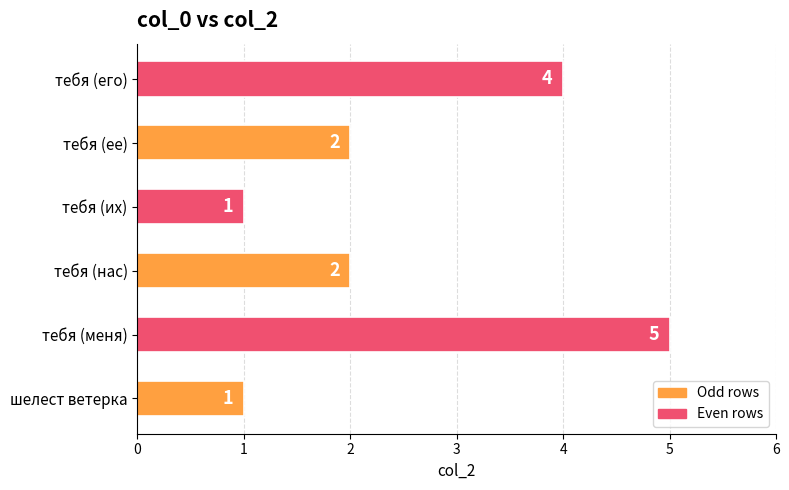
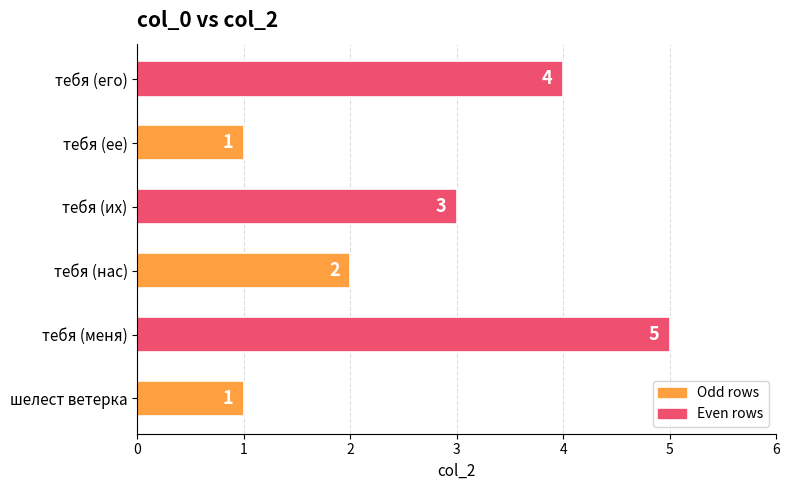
тебя (ее): 2 -> 1
тебя (их): 1 -> 3
